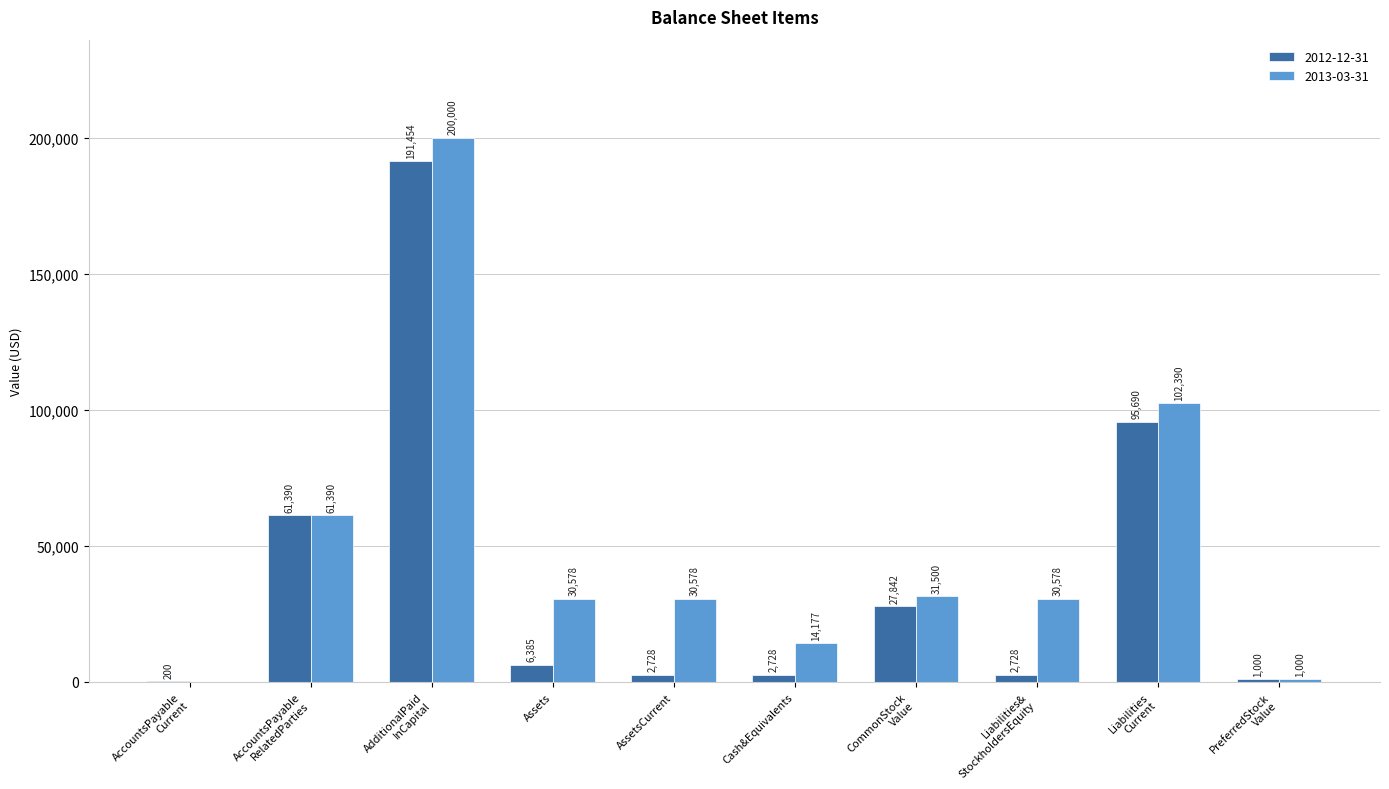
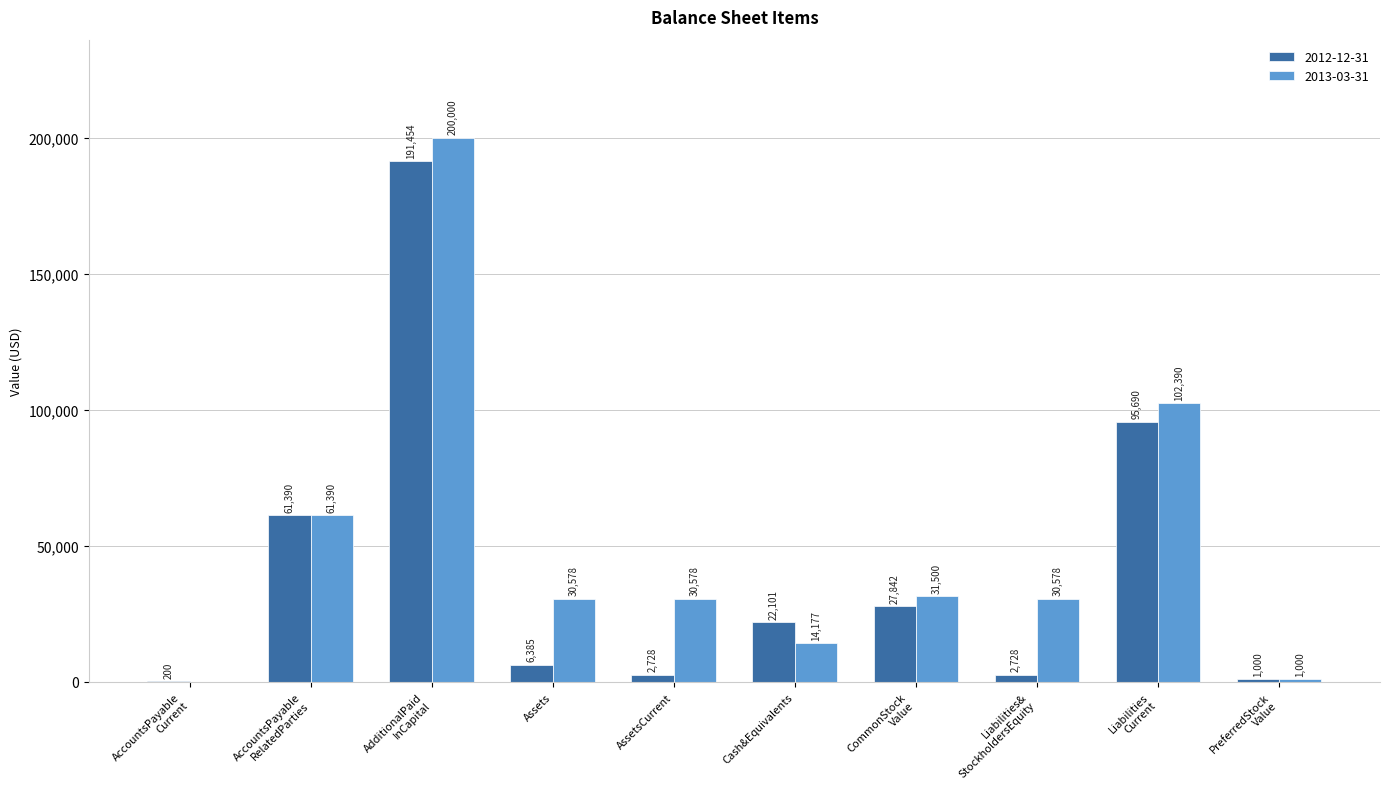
2012-12-31, Cash&Equivalents: 2,728 -> 22,101
